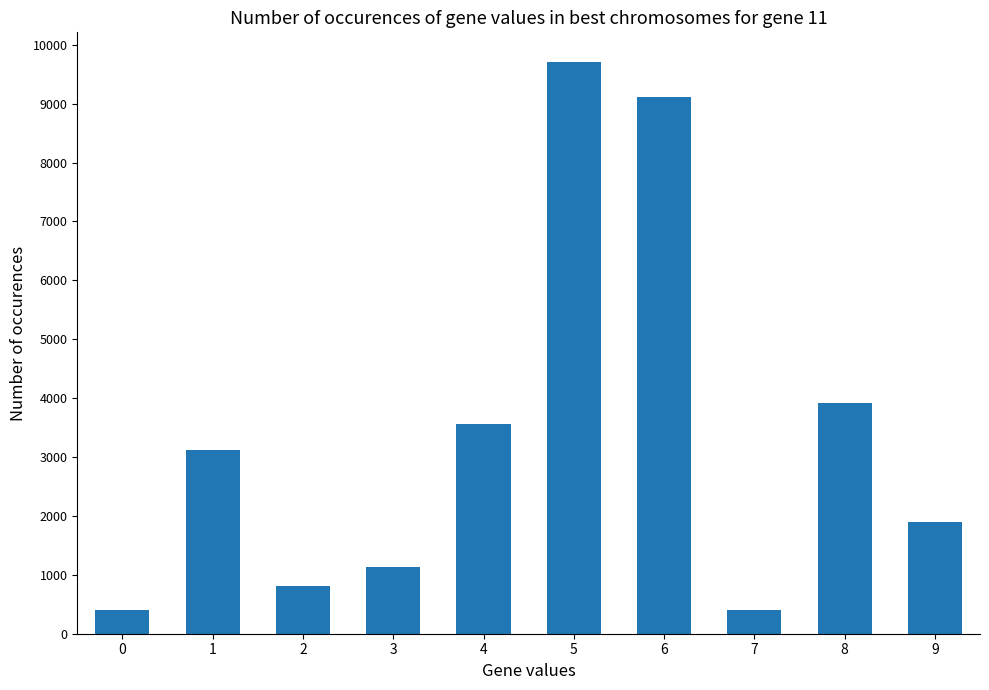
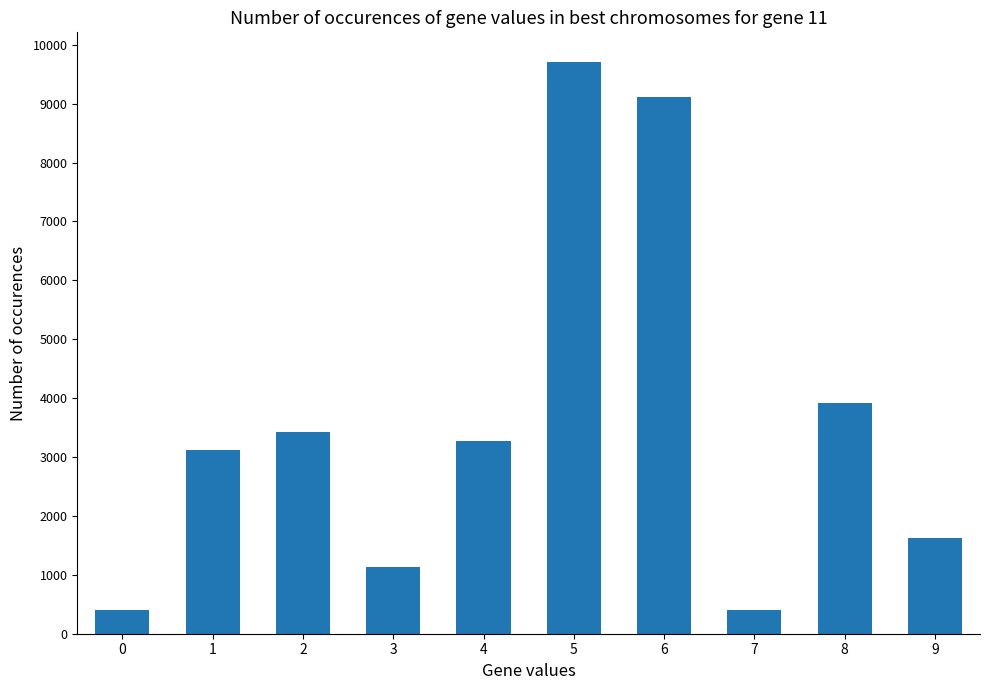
2: 800 -> 3400
4: 3600 -> 3300
9: 1900 -> 1600
